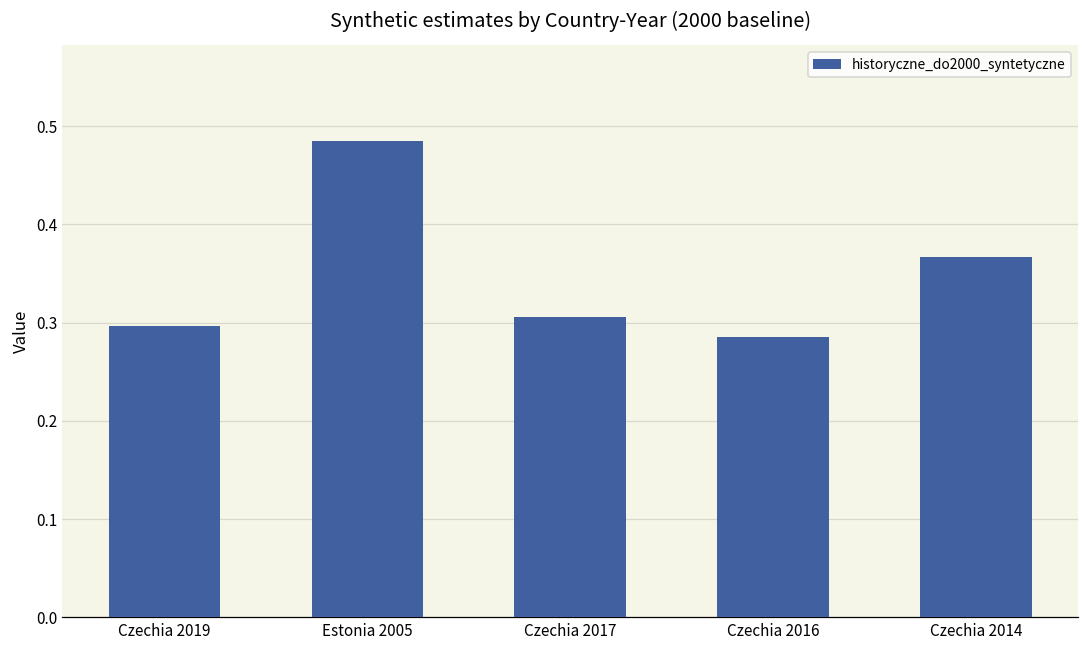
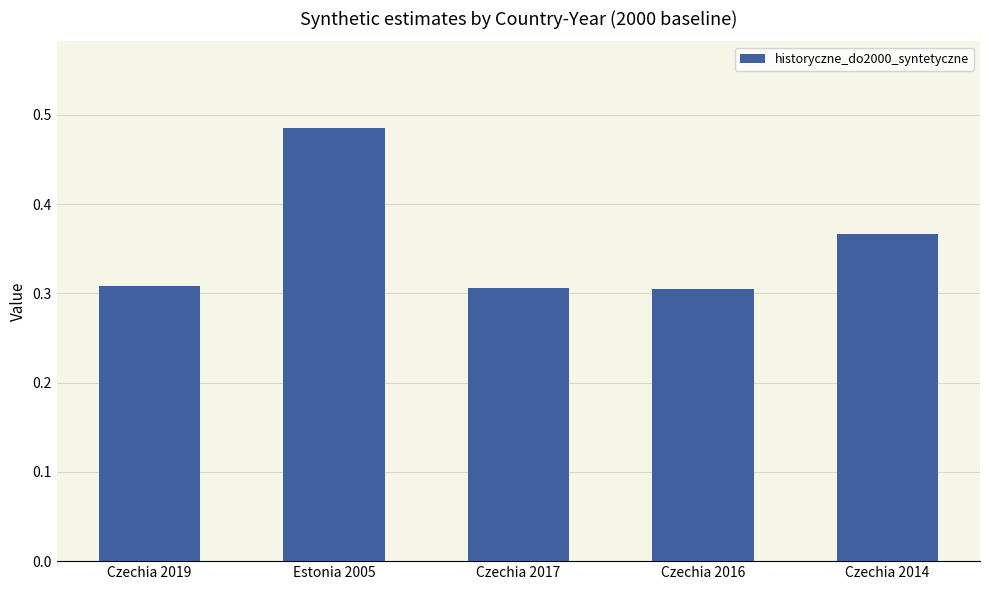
Czechia 2019: 0.30 -> 0.31
Czechia 2016: 0.29 -> 0.30
